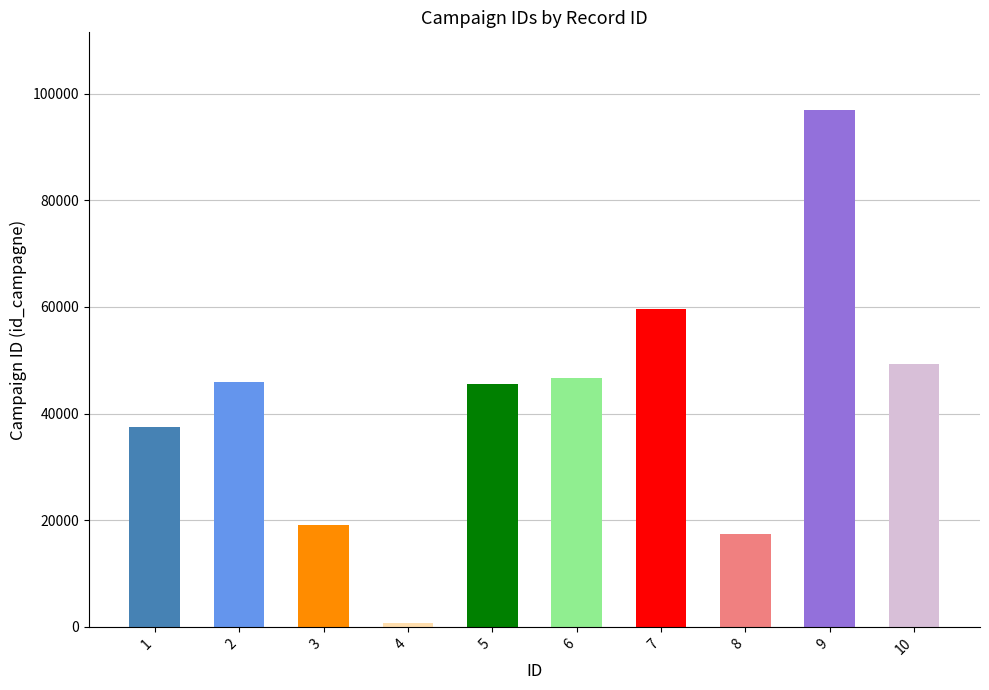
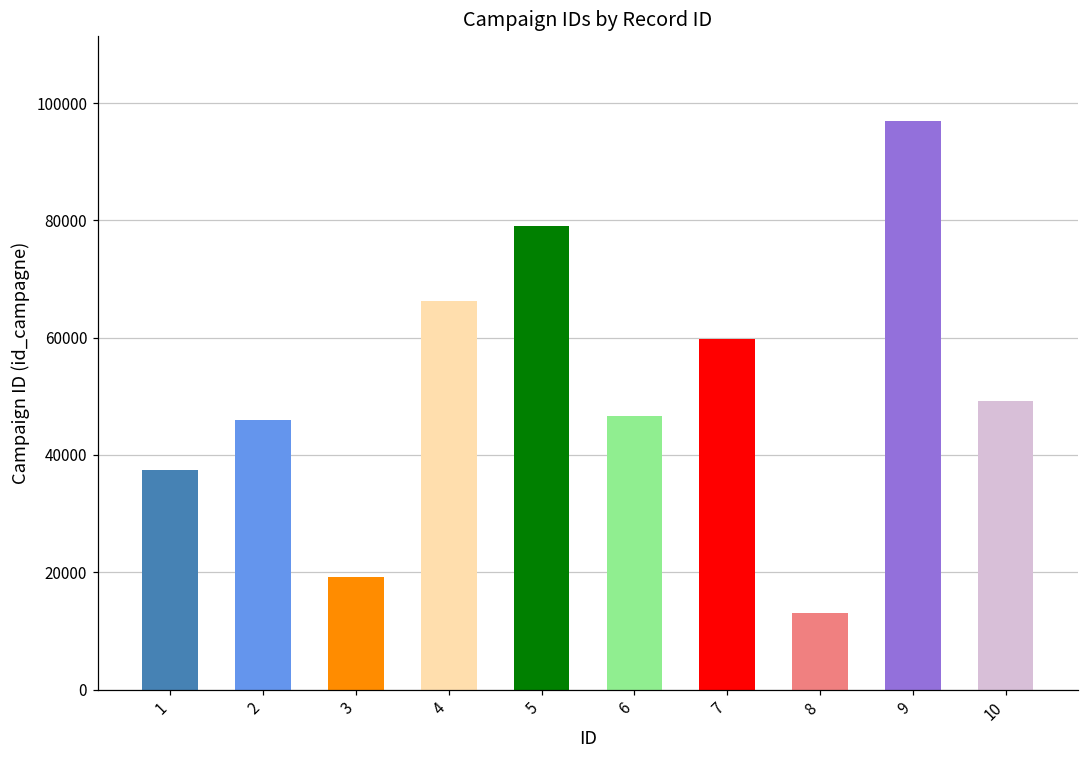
4: 1000 -> 66000
5: 46000 -> 79000
8: 17000 -> 13000
